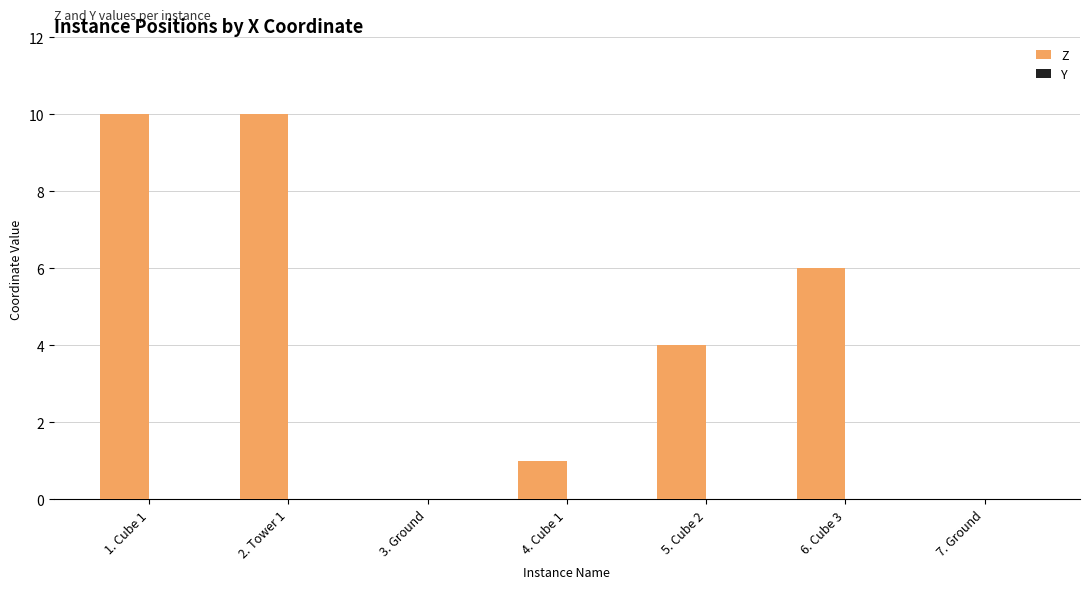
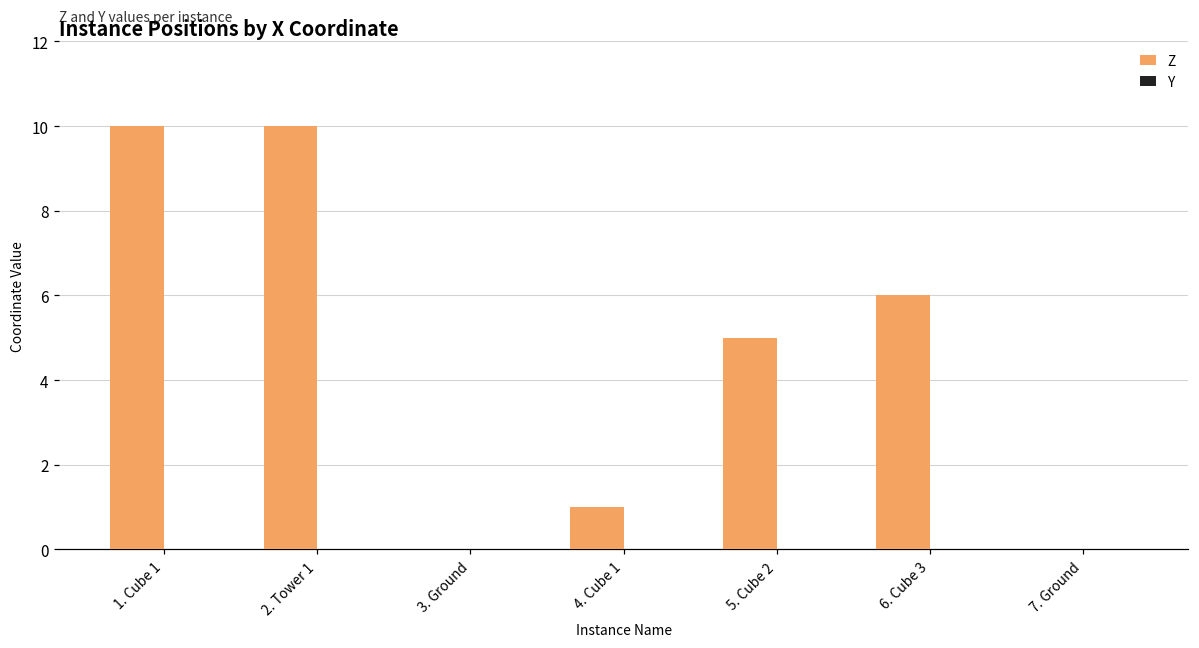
Z, 5. Cube 2: 4 -> 5
